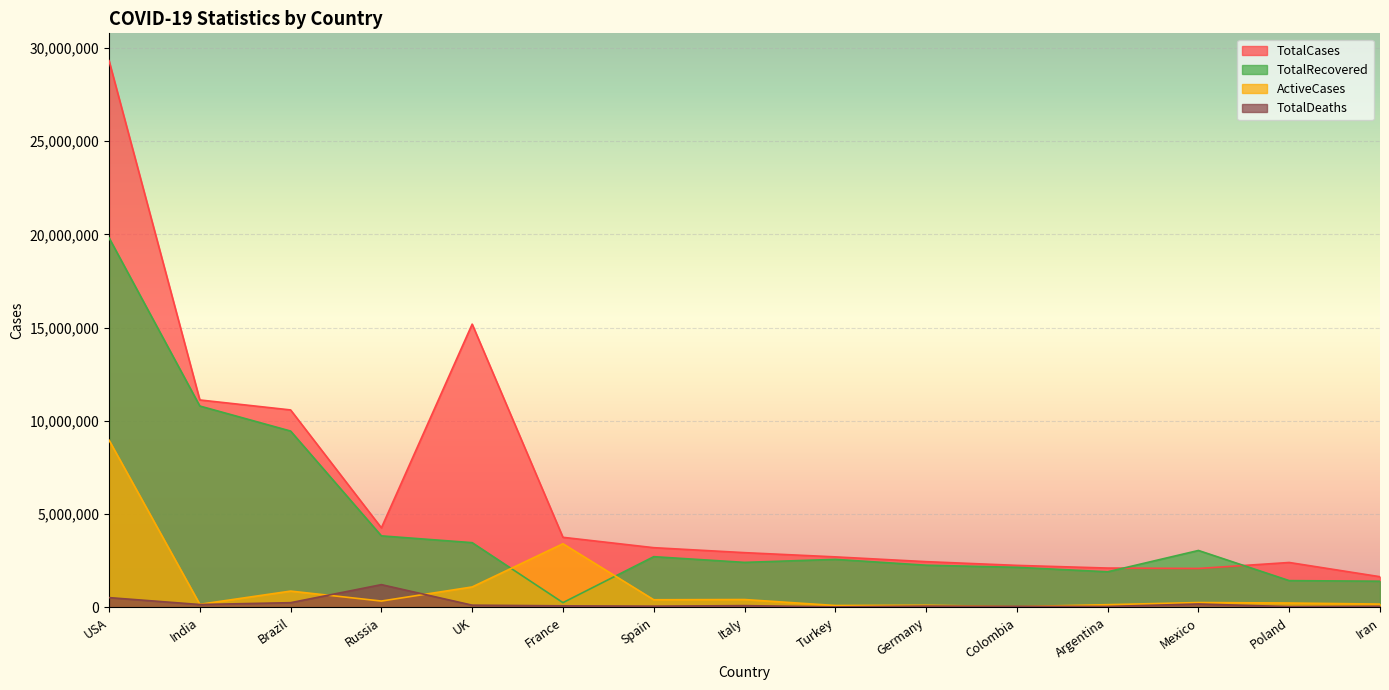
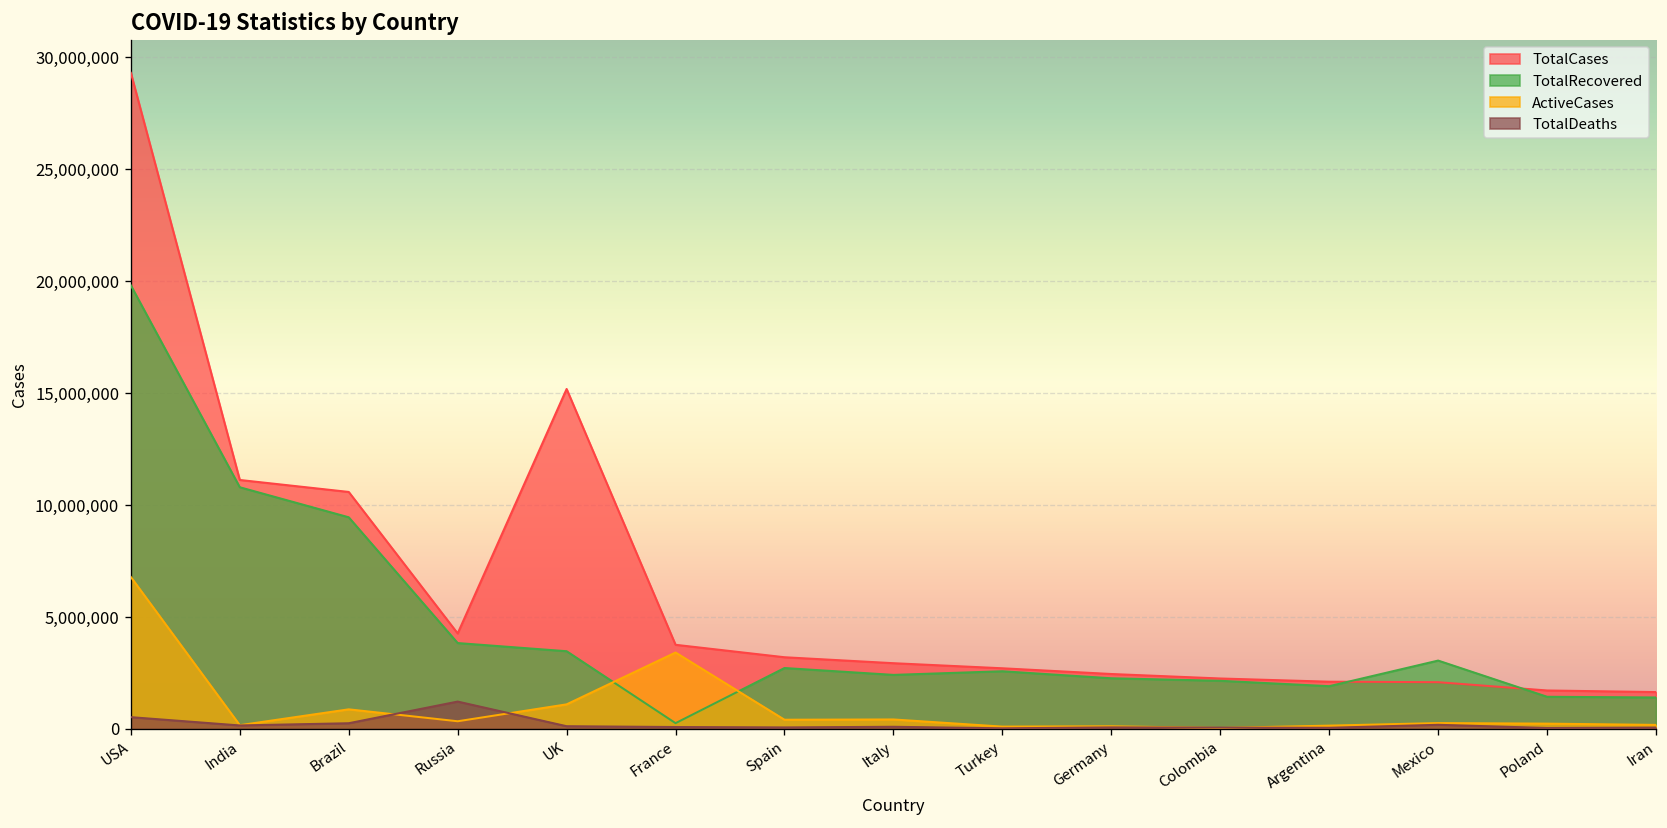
ActiveCases, USA: 9,000,000 -> 6,800,000
TotalCases, Poland: 2,400,000 -> 1,700,000
